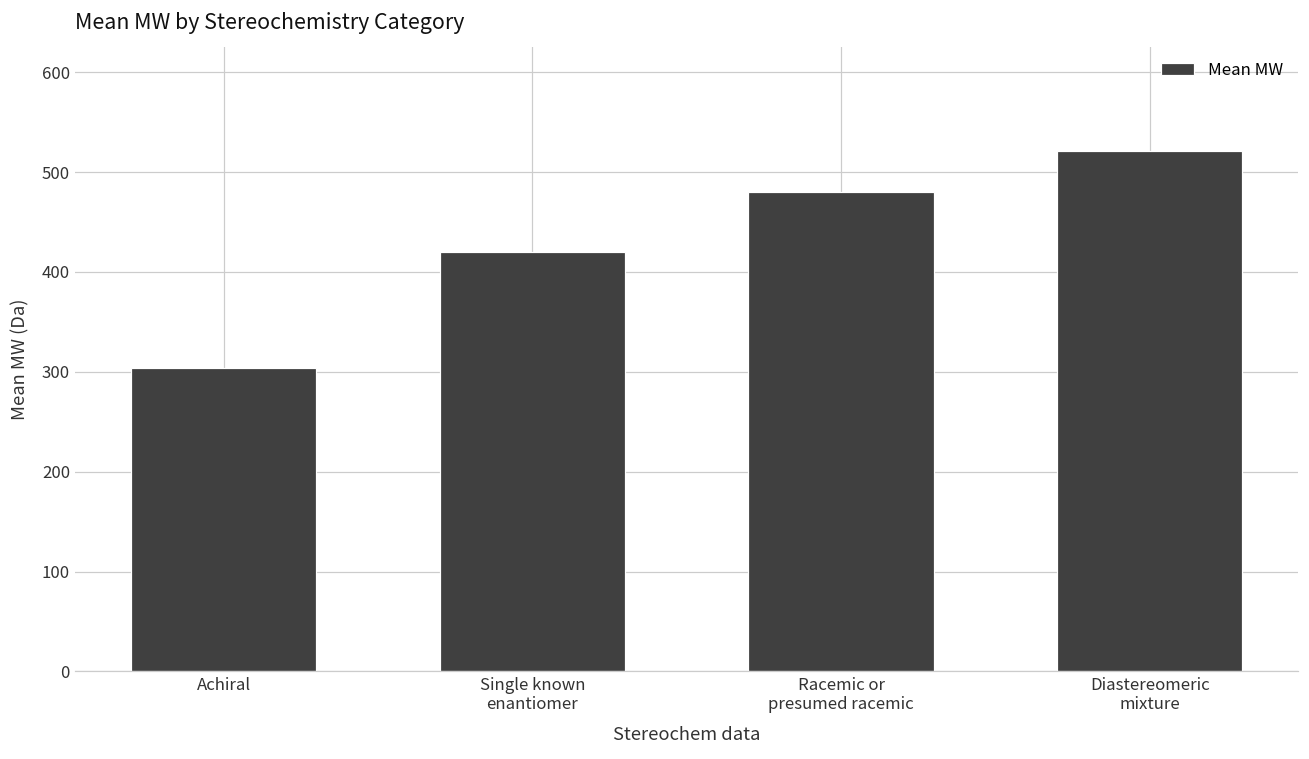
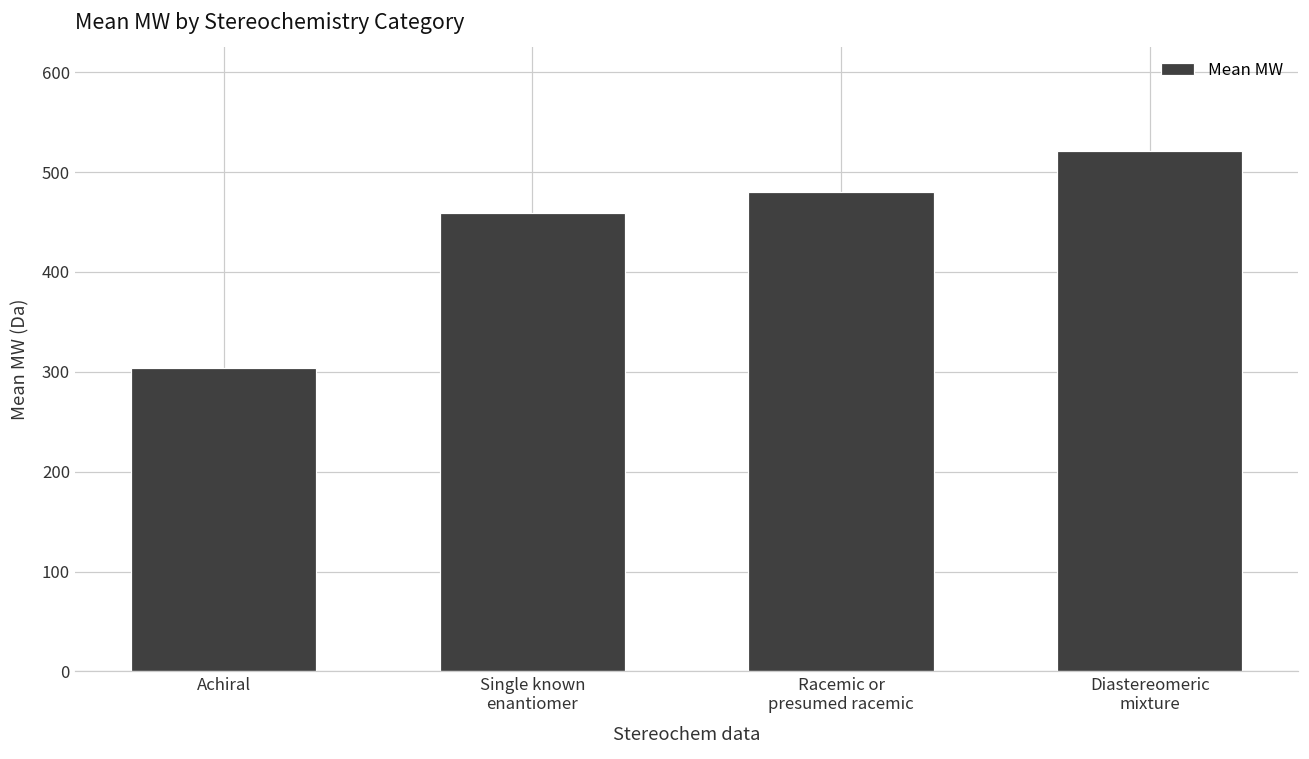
Single known enantiomer: 420 -> 460
